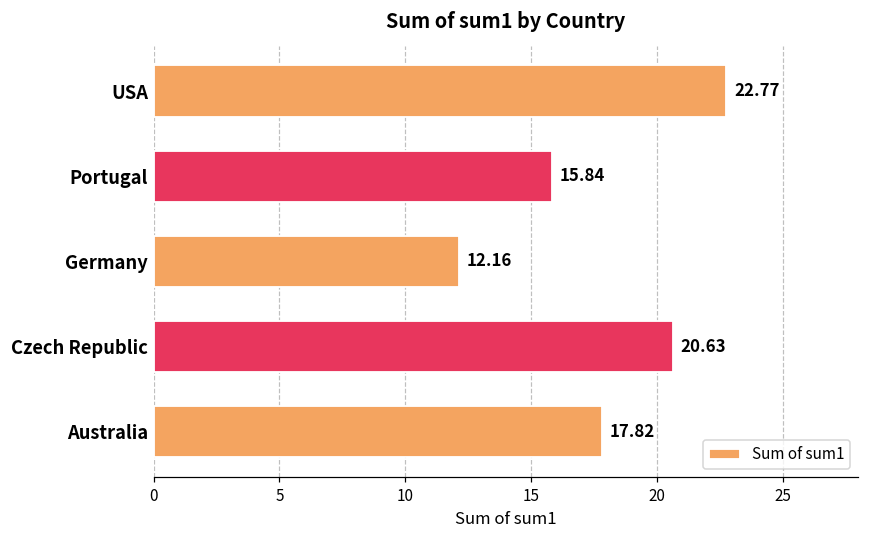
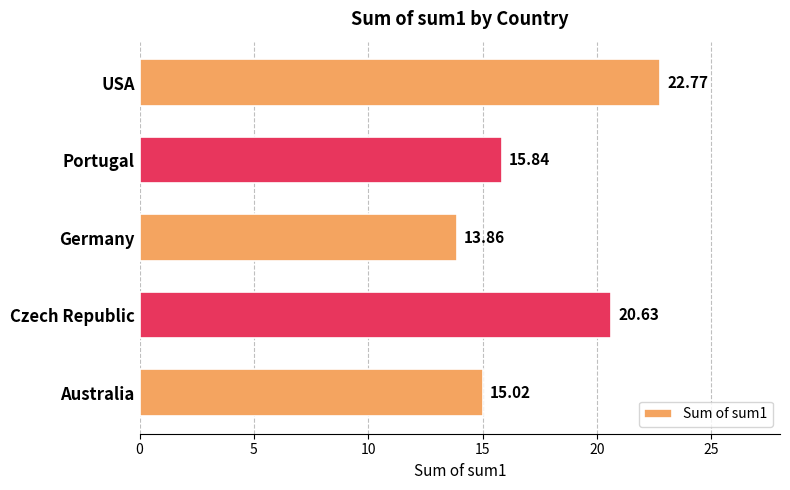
Germany: 12.16 -> 13.86
Australia: 17.82 -> 15.02
